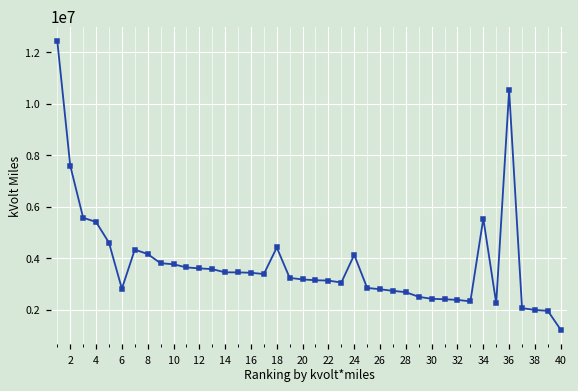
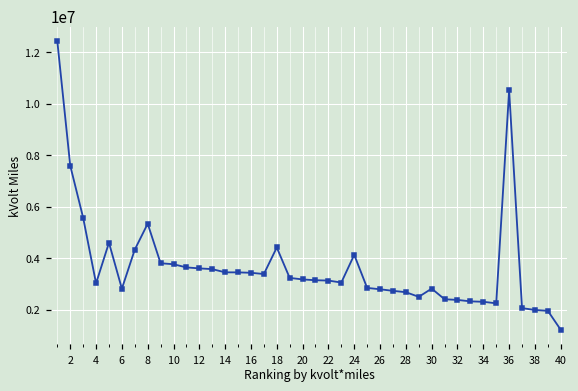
4: 5400000 -> 3000000
8: 4200000 -> 5300000
30: 2400000 -> 2800000
34: 5500000 -> 2300000
